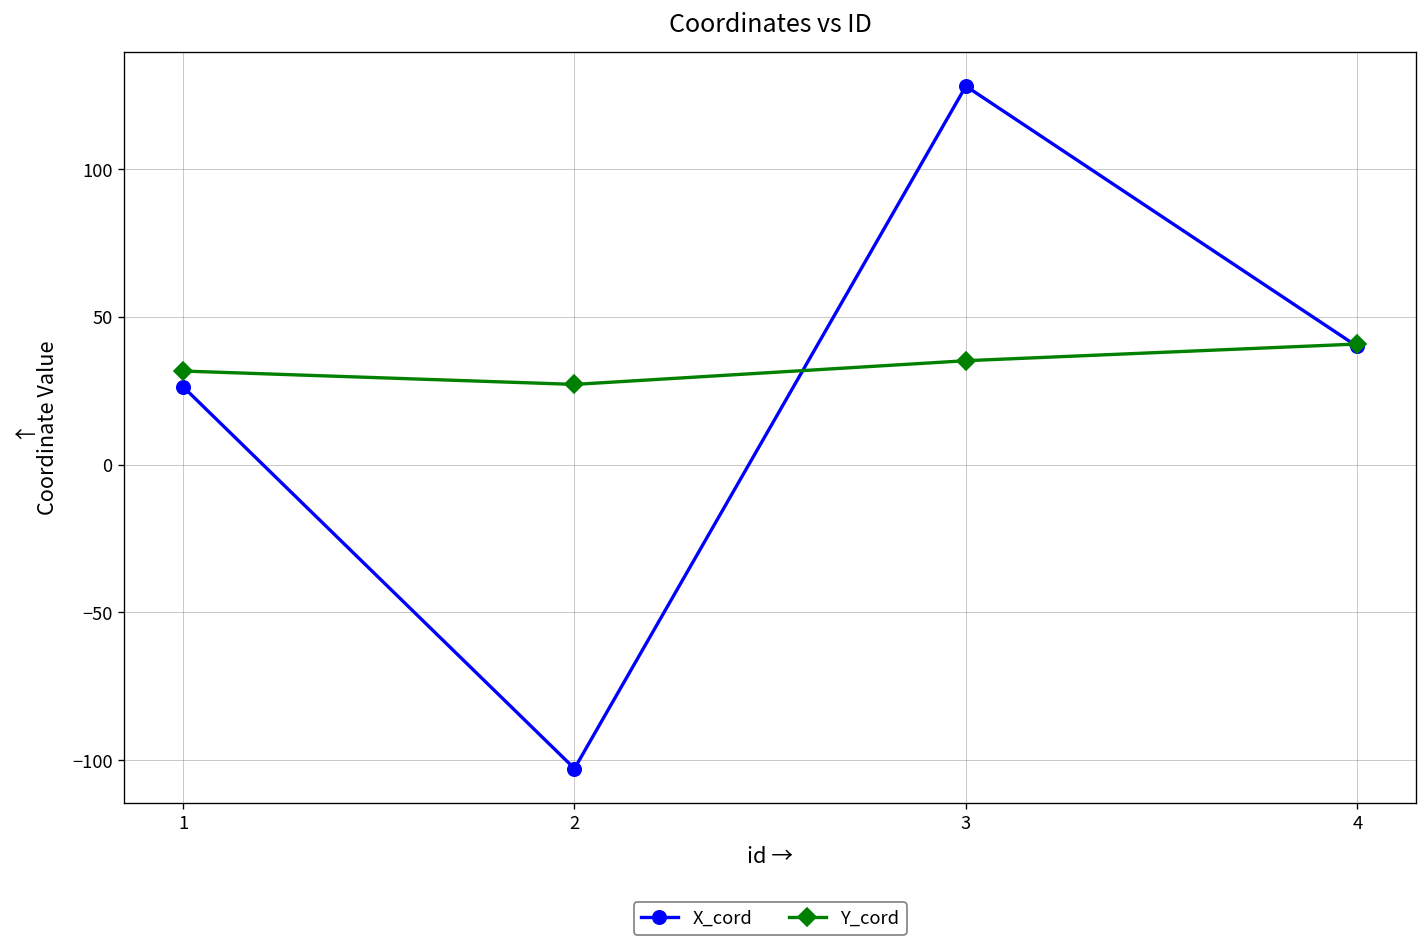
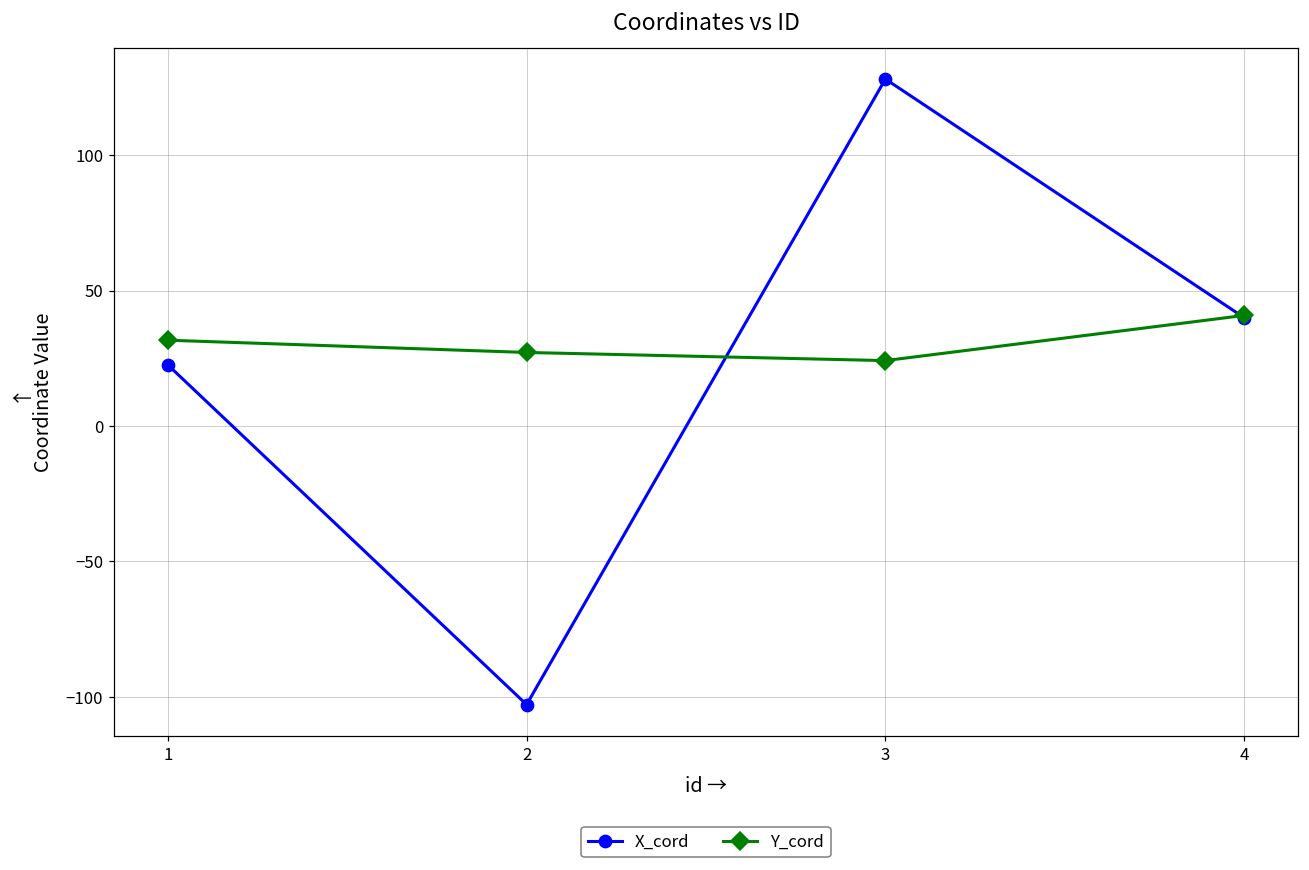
X_cord, 1: 26 -> 23
Y_cord, 3: 35 -> 24
